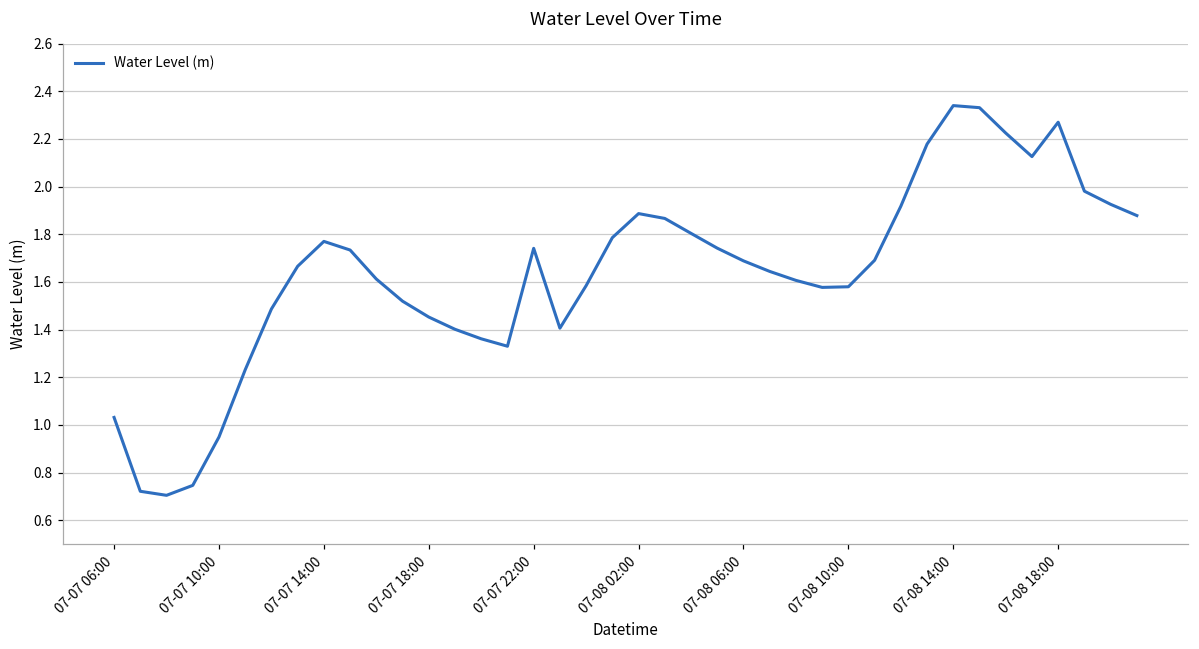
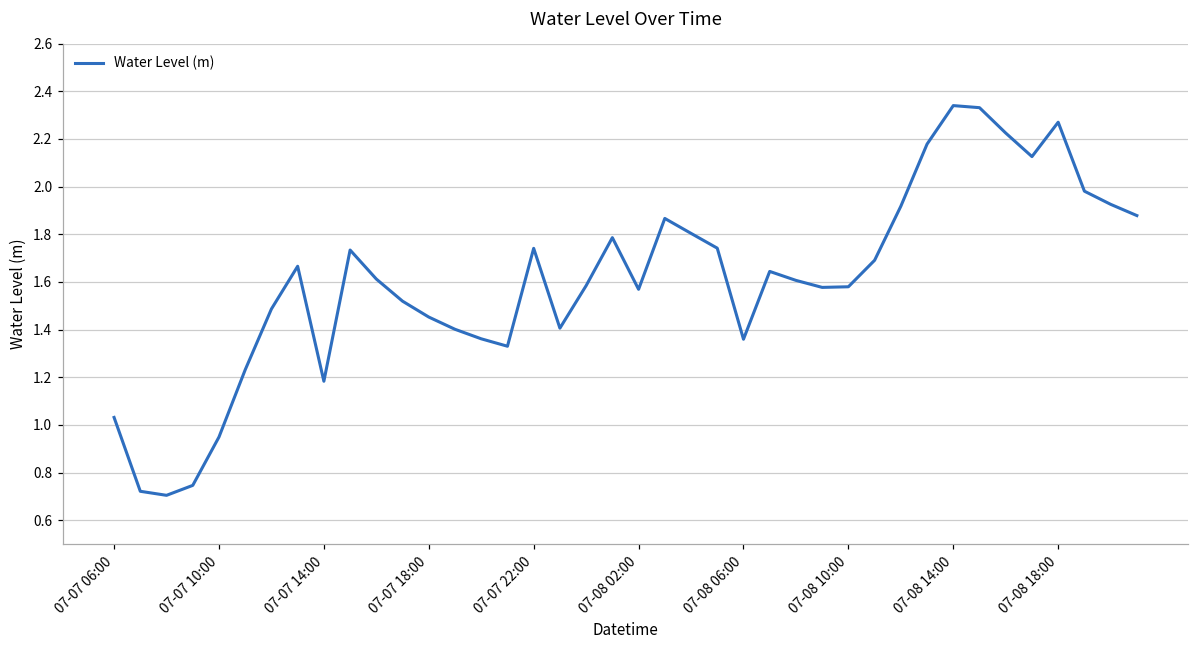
07-07 14:00: 1.77 -> 1.18
07-08 02:00: 1.89 -> 1.57
07-08 06:00: 1.69 -> 1.36
